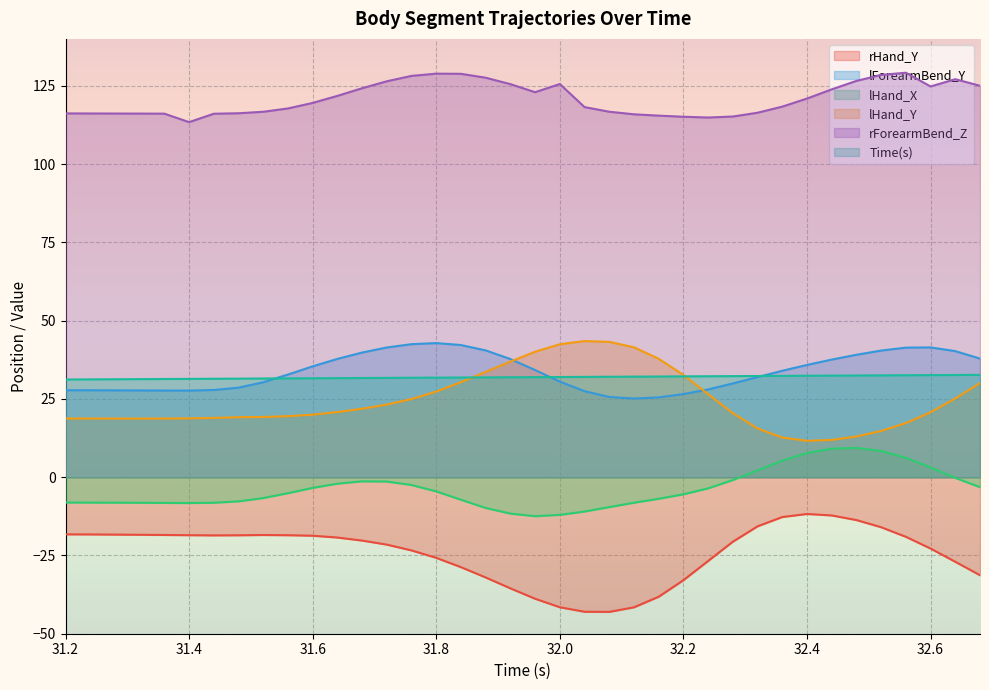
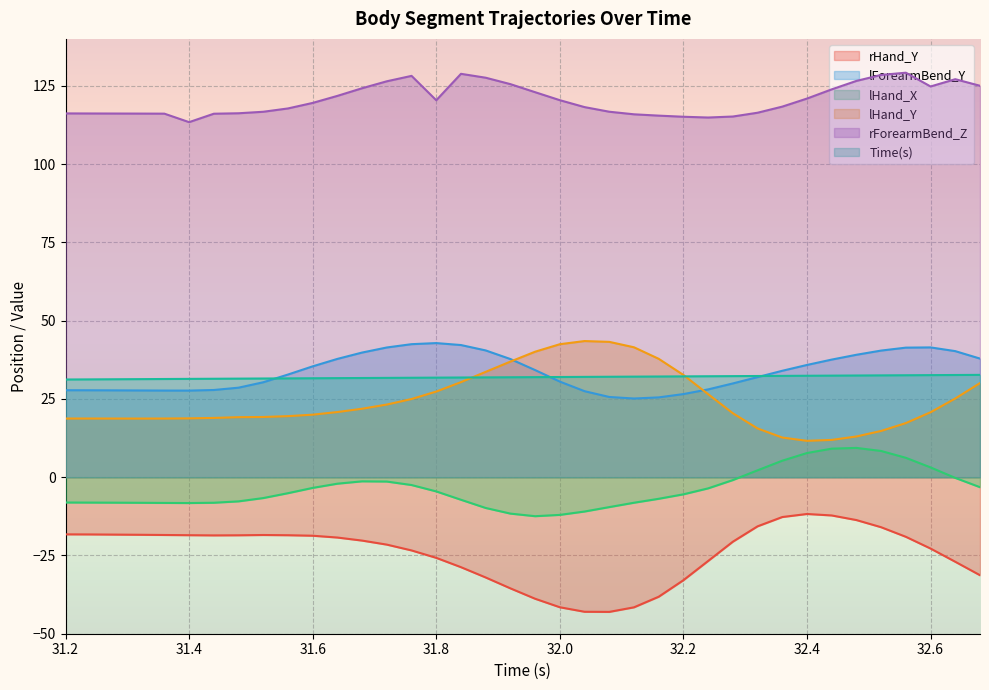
rForearmBend_Z, 31.8: 129 -> 120
rForearmBend_Z, 32.0: 126 -> 120
